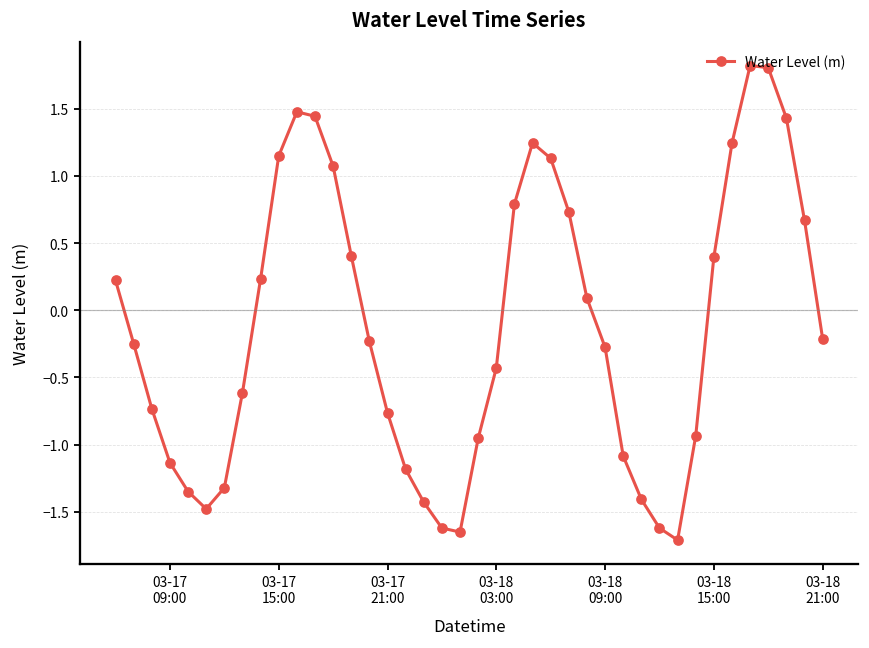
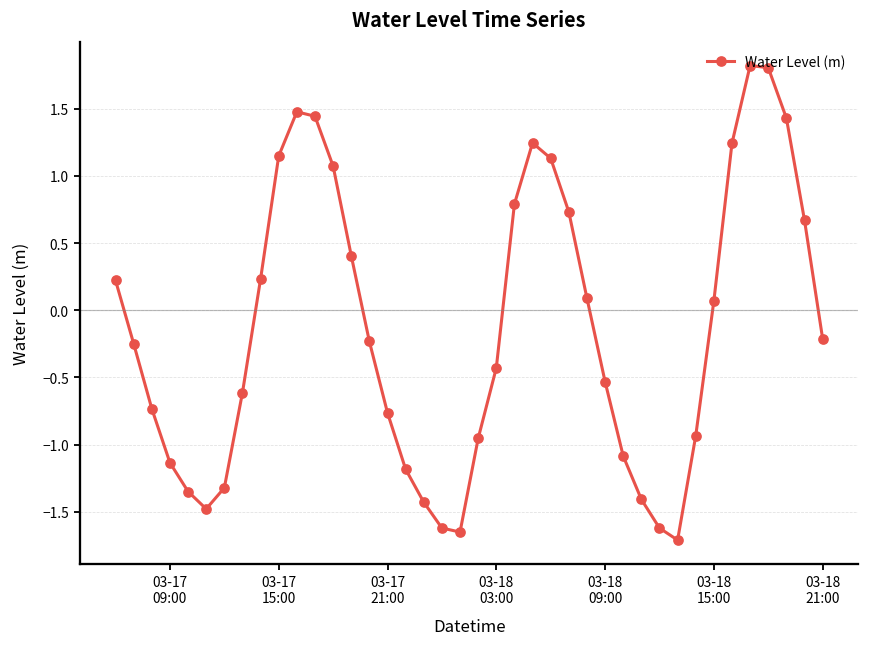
03-18 09:00: -0.28 -> -0.53
03-18 15:00: 0.40 -> 0.07
